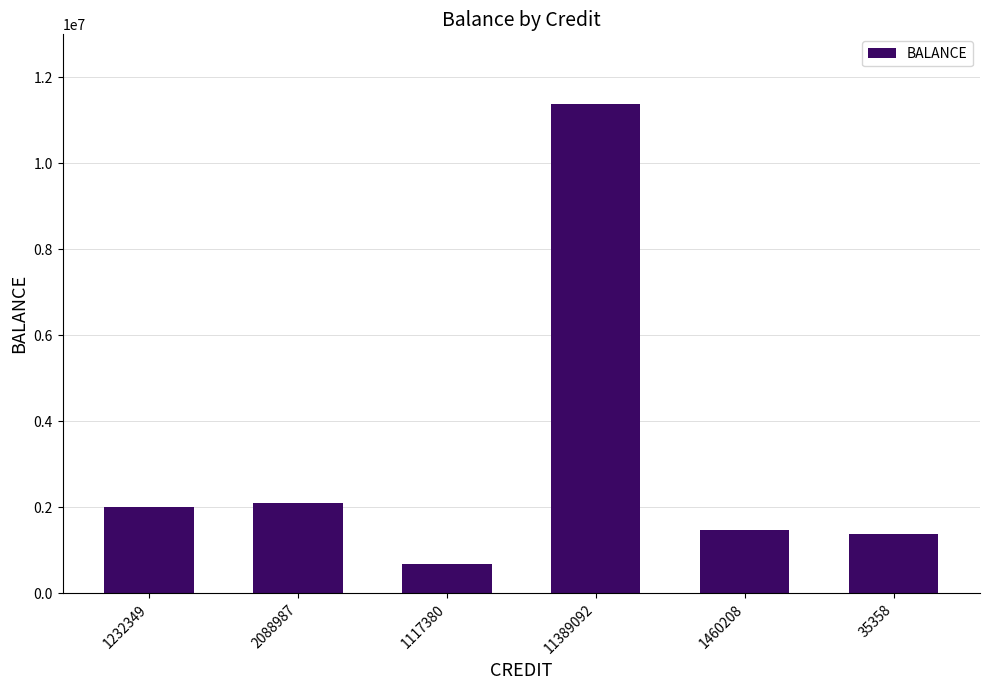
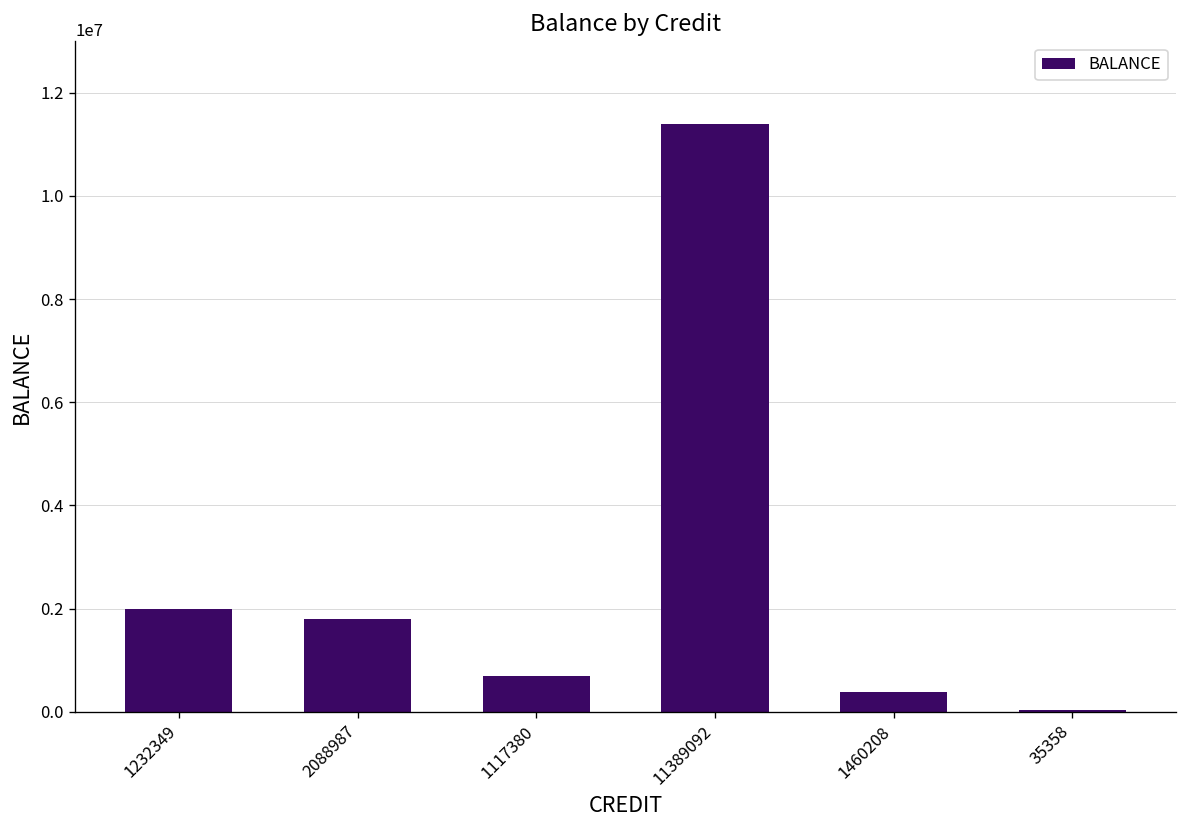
2088987: 2100000 -> 1800000
1460208: 1500000 -> 400000
35358: 1400000 -> 0
